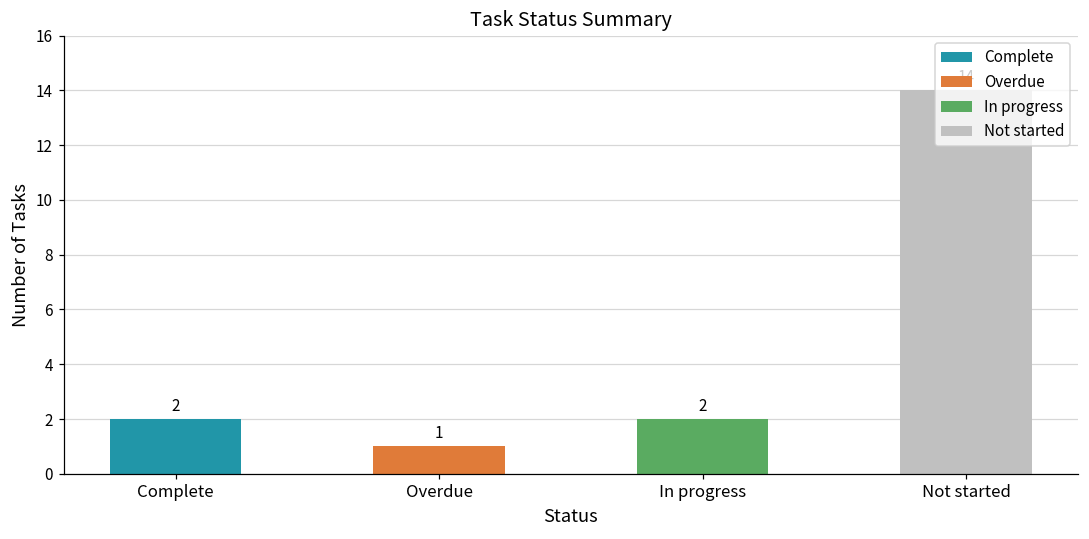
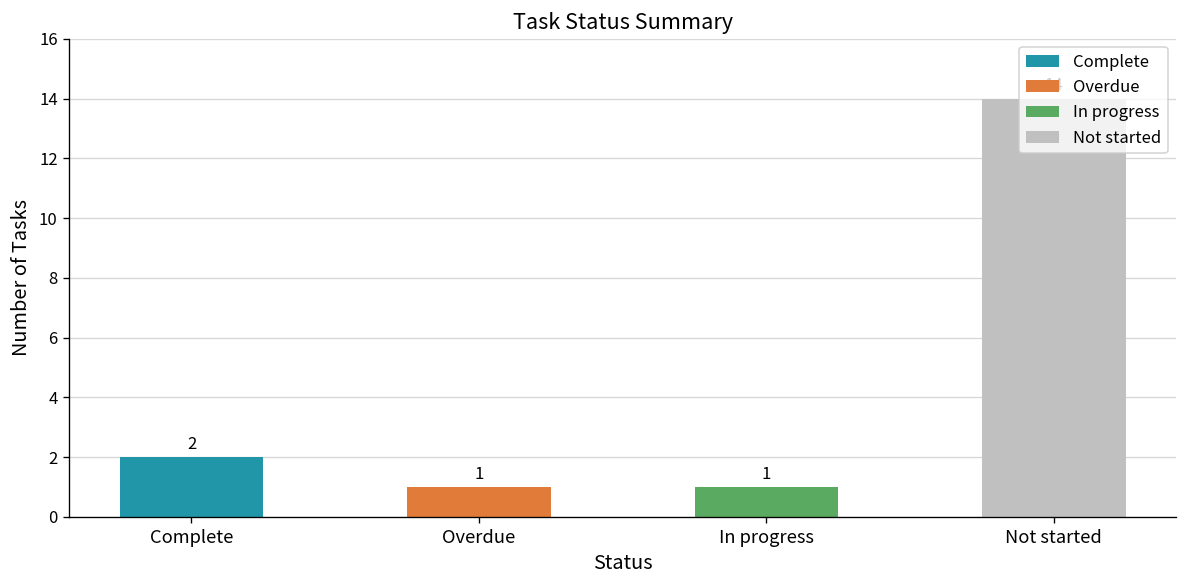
In progress: 2 -> 1
